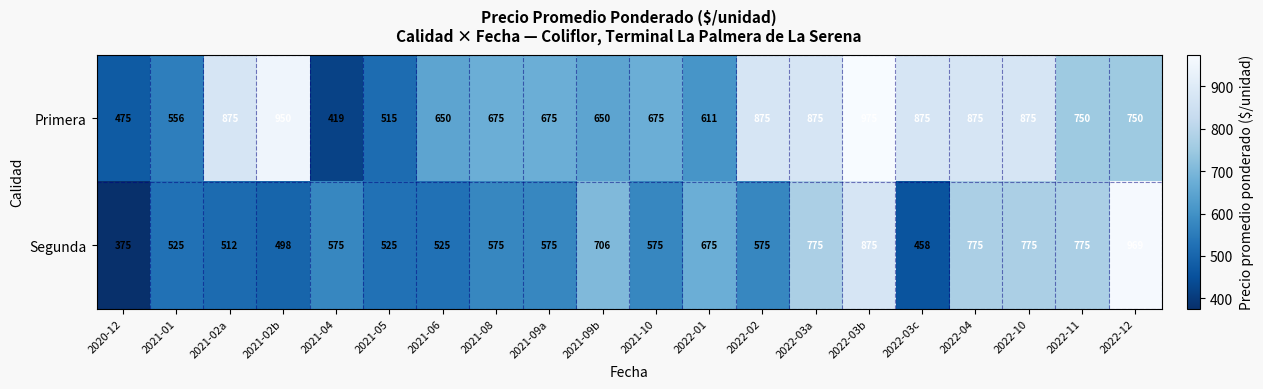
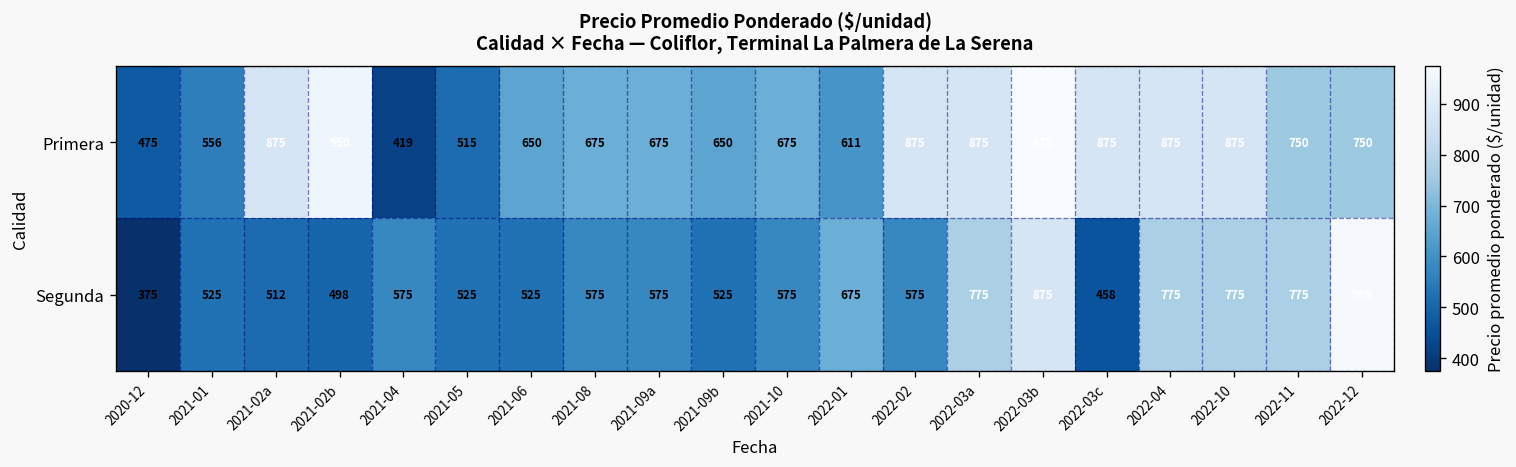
Segunda, 2021-09b: 706 -> 525
